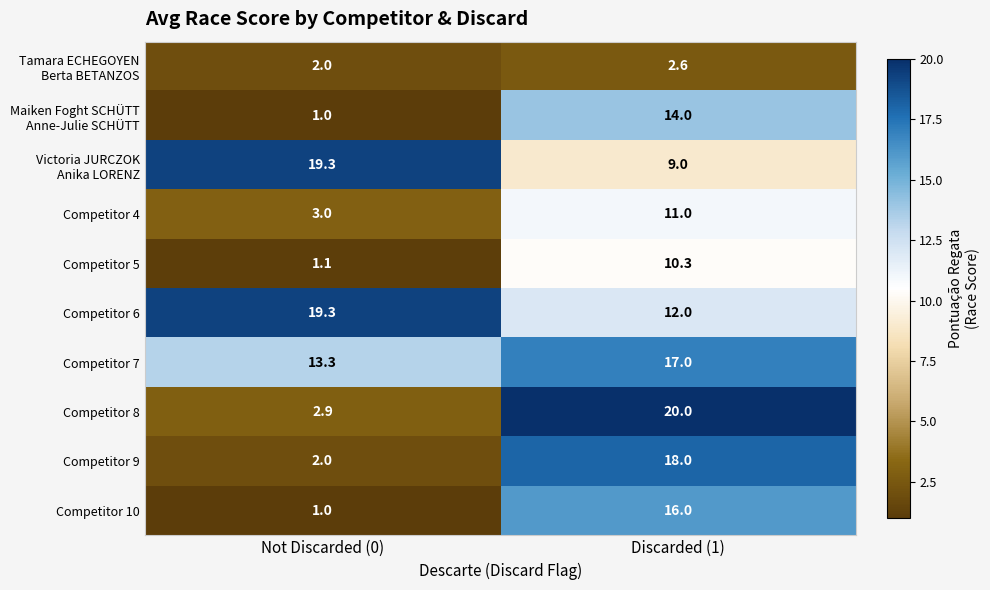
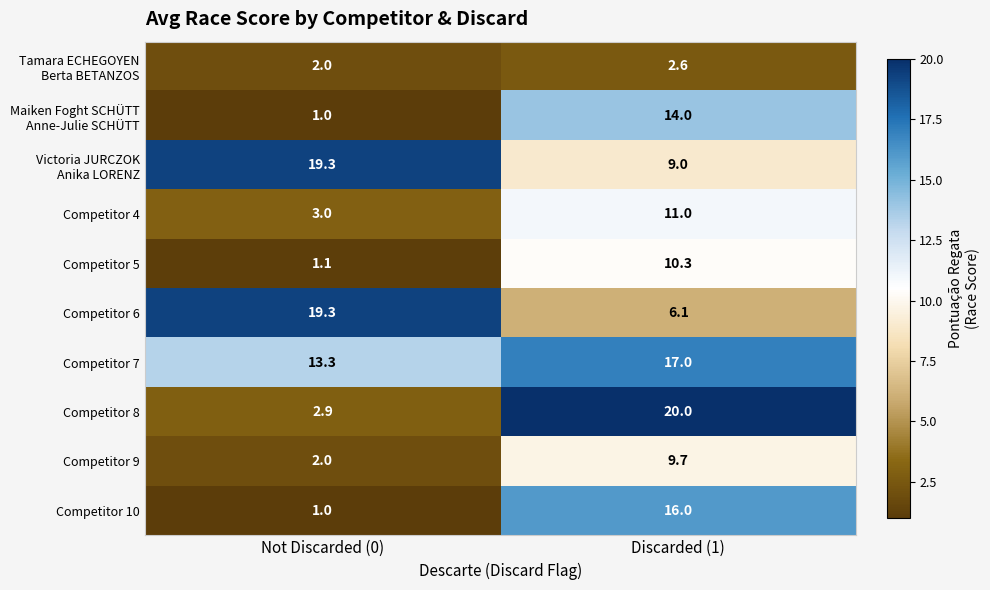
Competitor 6, Discarded (1): 12.0 -> 6.1
Competitor 9, Discarded (1): 18.0 -> 9.7
